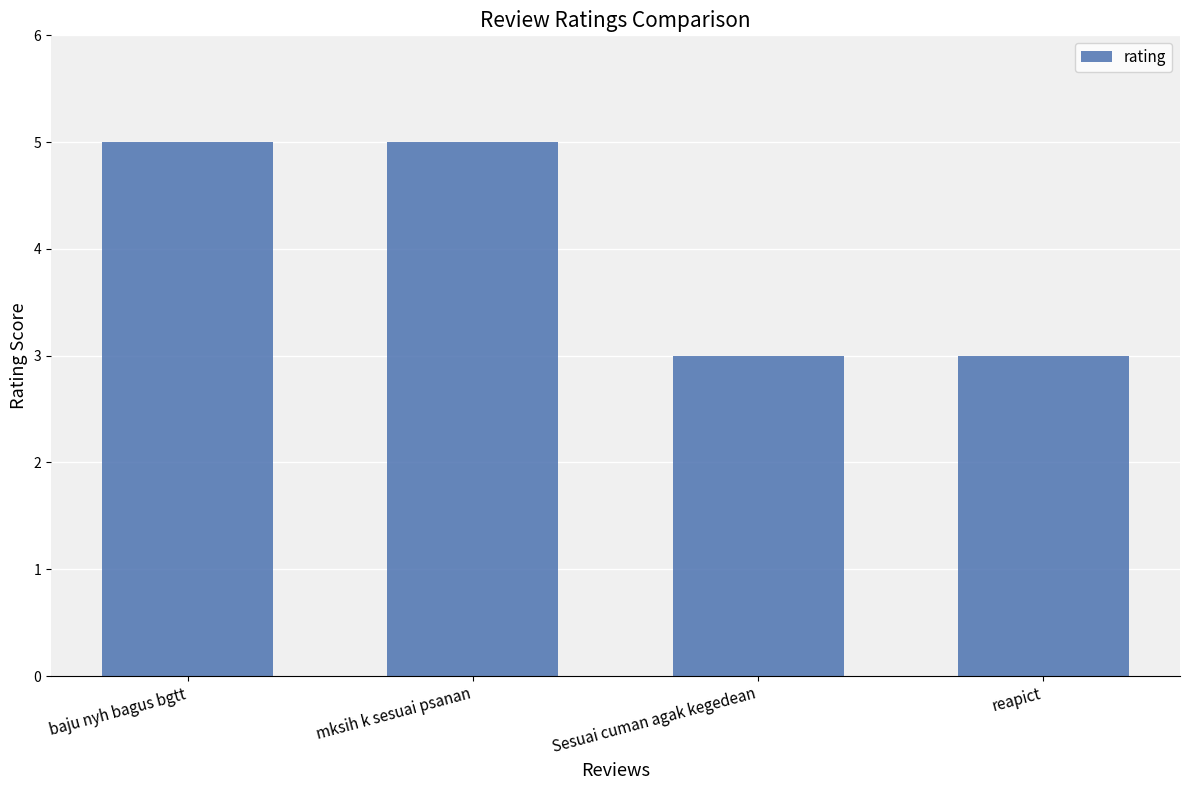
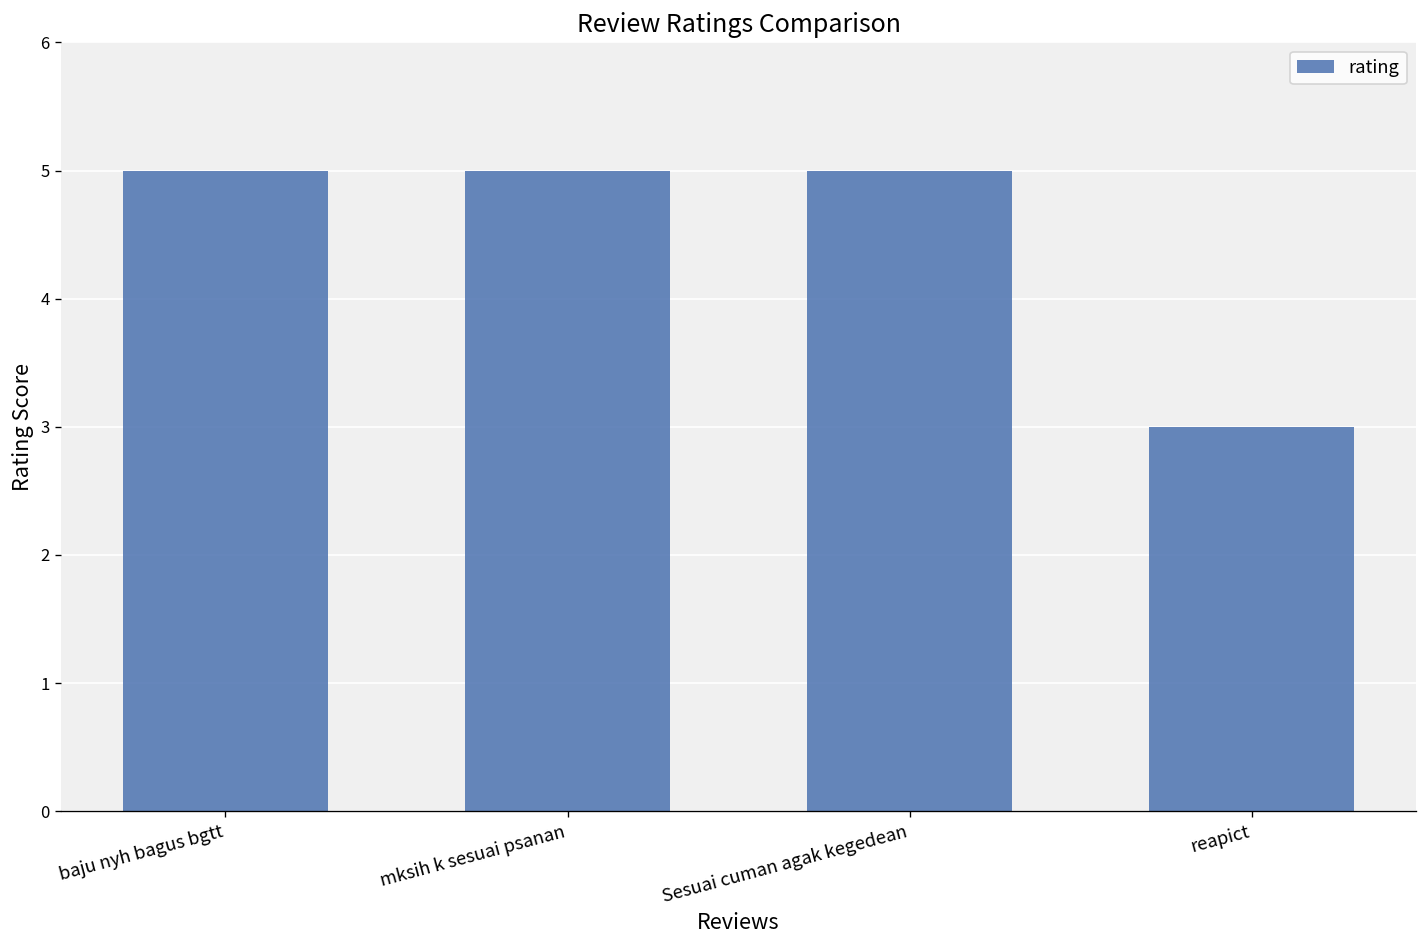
Sesuai cuman agak kegedean: 3 -> 5
